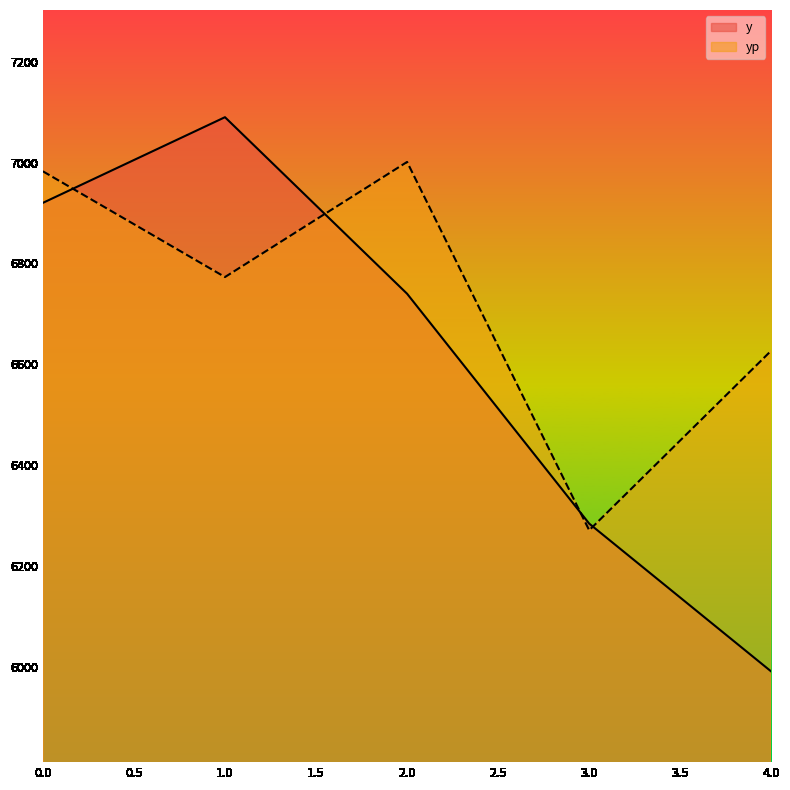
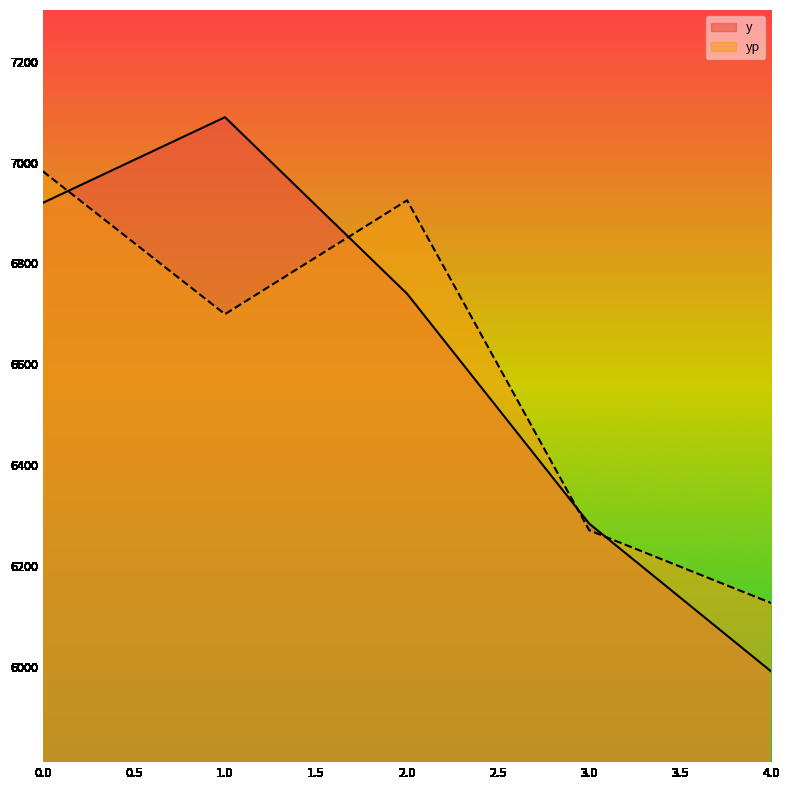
yp, 1.0: 6770 -> 6700
yp, 2.0: 7000 -> 6930
yp, 4.0: 6630 -> 6130
